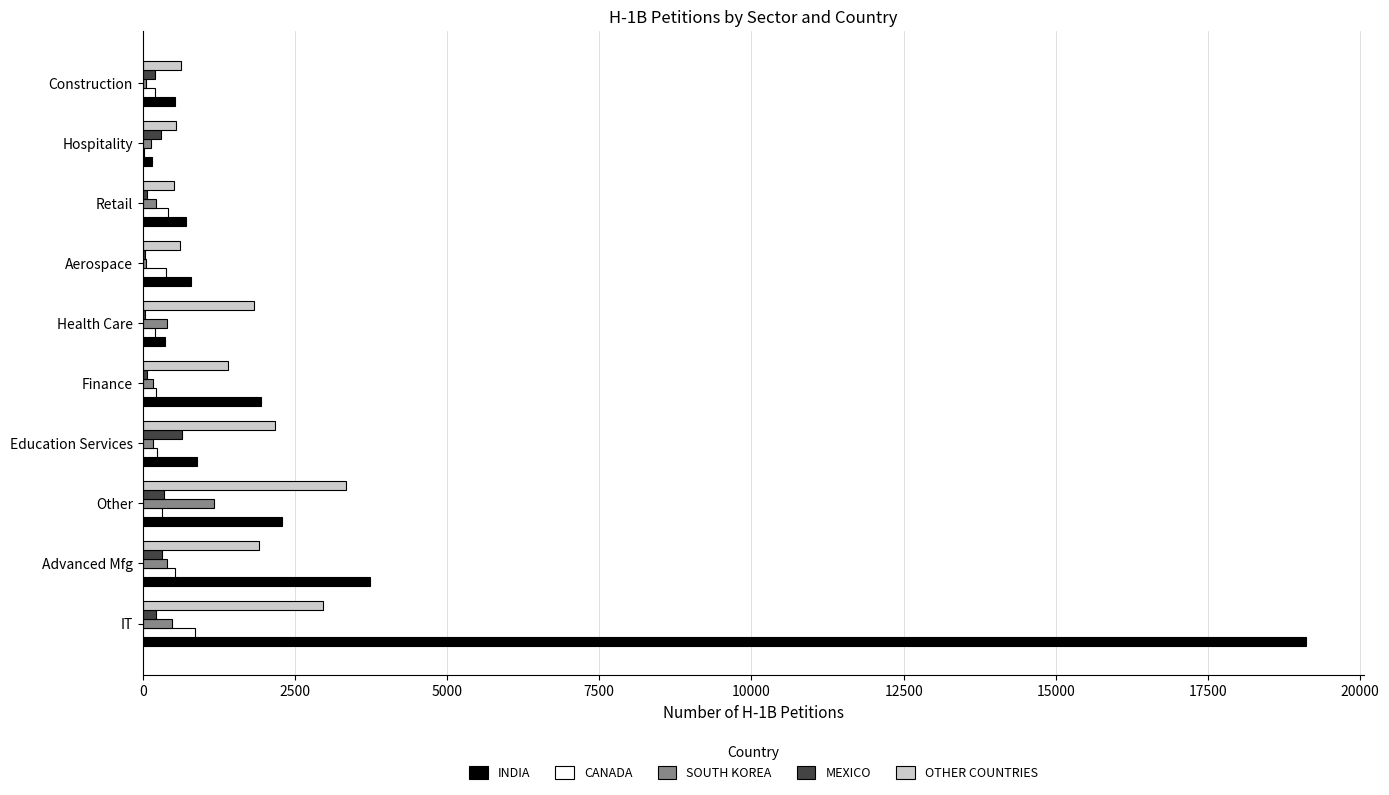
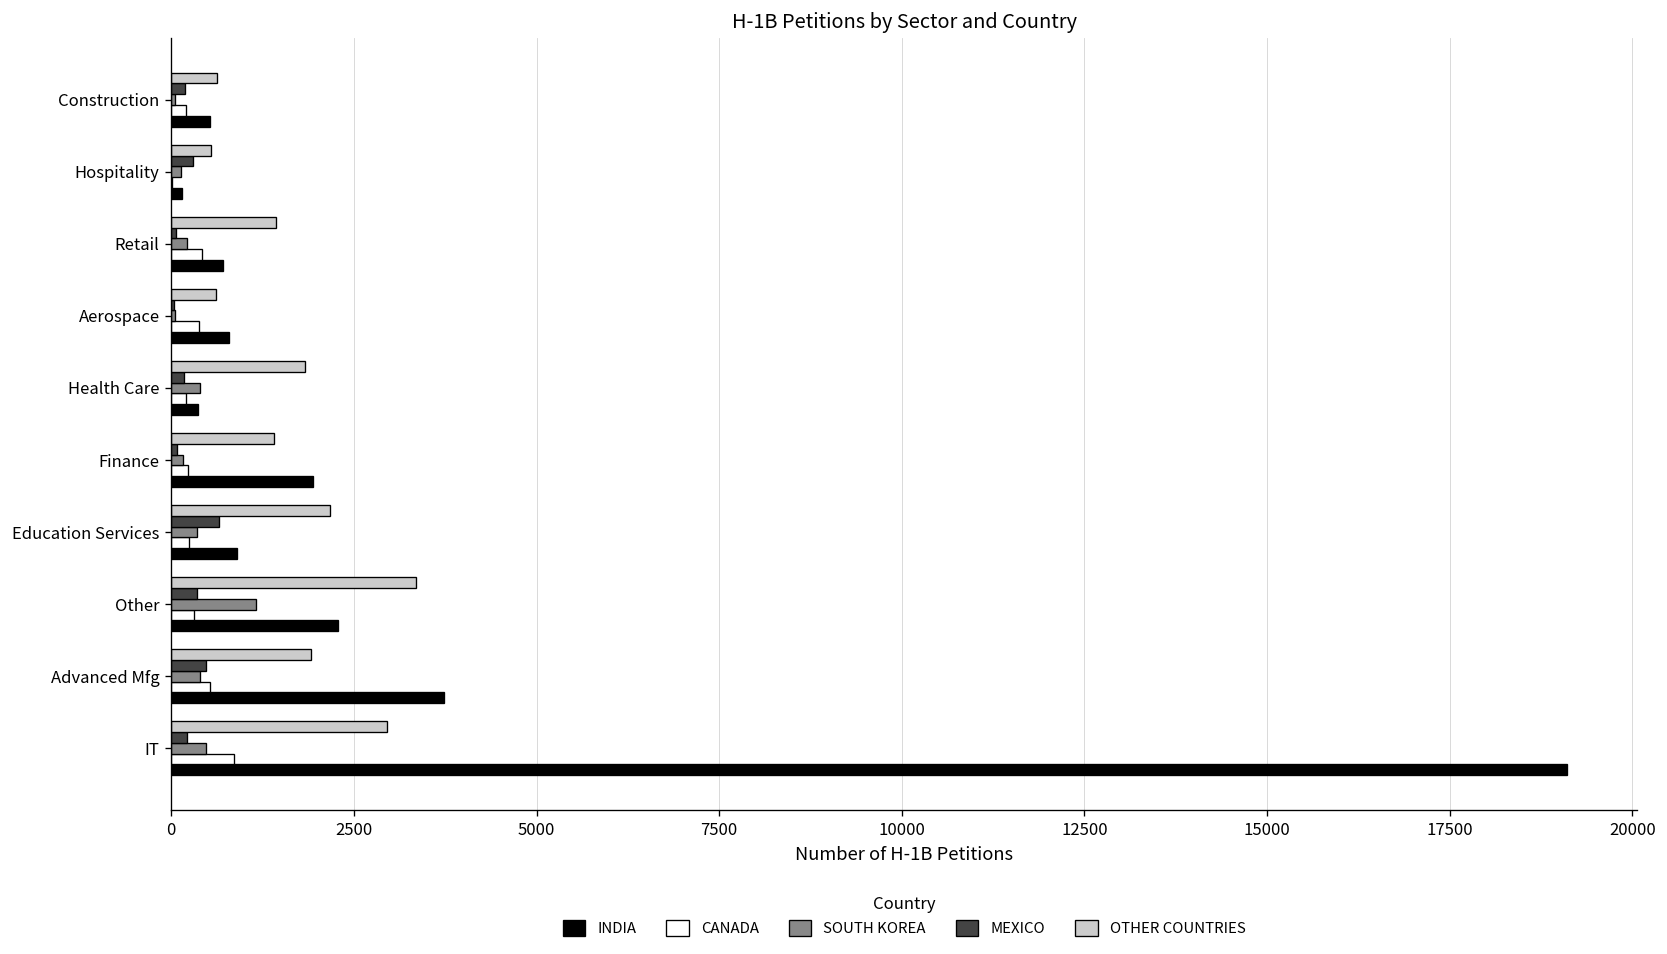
OTHER COUNTRIES, Retail: 500 -> 1400
MEXICO, Health Care: 0 -> 200
SOUTH KOREA, Education Services: 200 -> 300
MEXICO, Advanced Mfg: 300 -> 500
